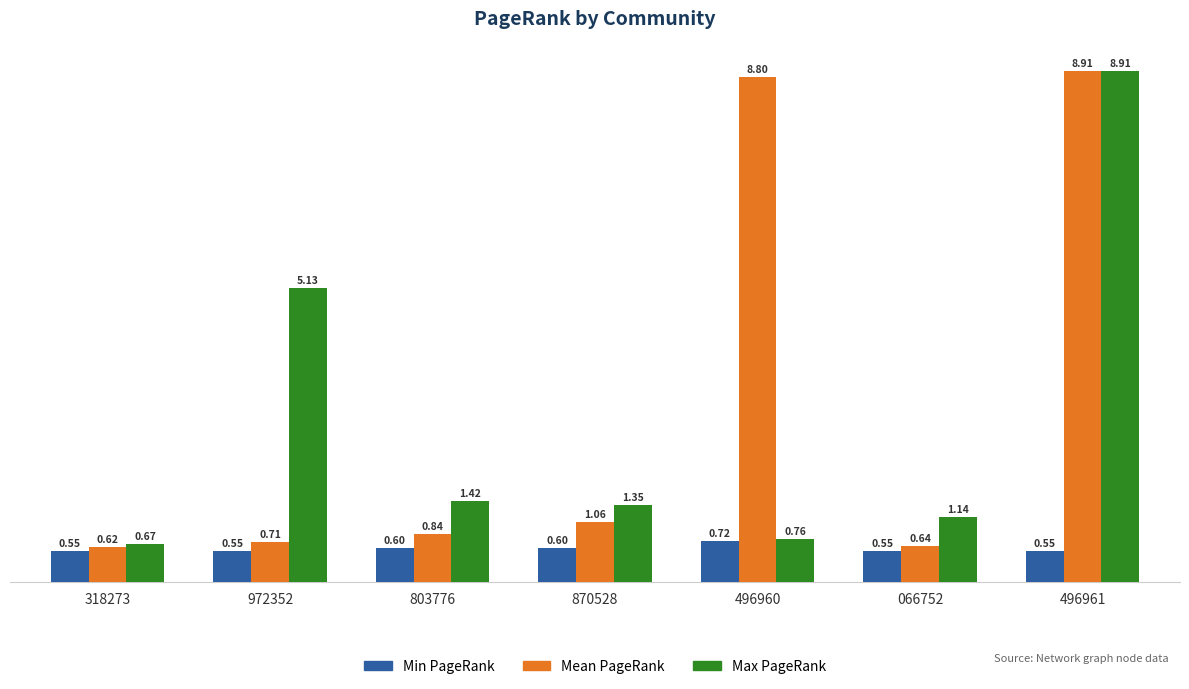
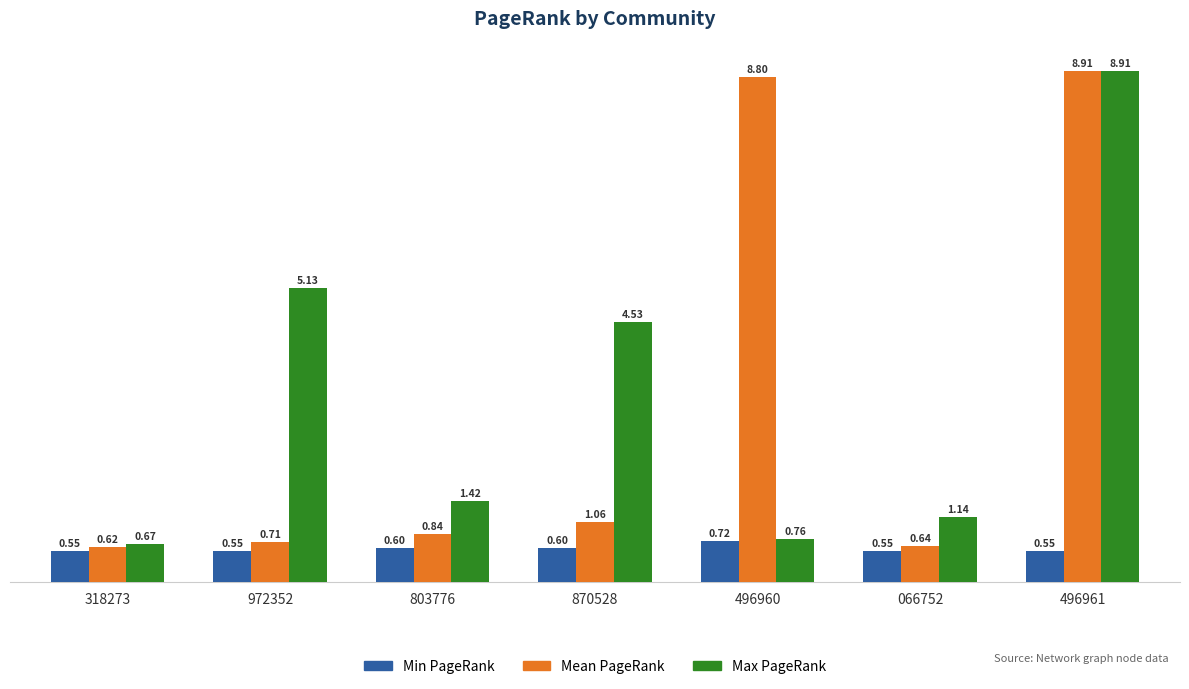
Max PageRank, 870528: 1.35 -> 4.53
